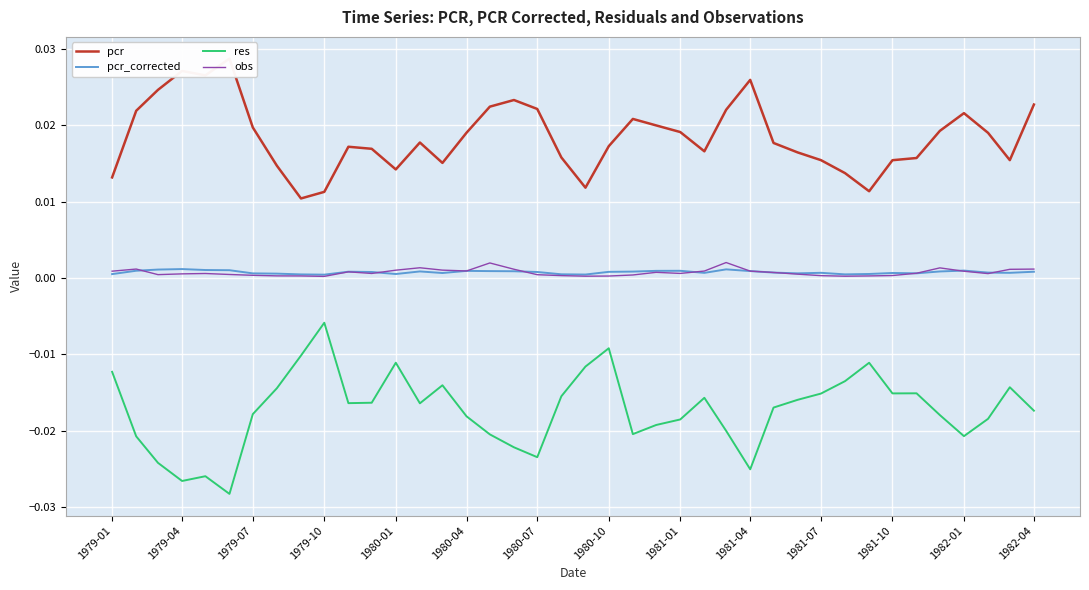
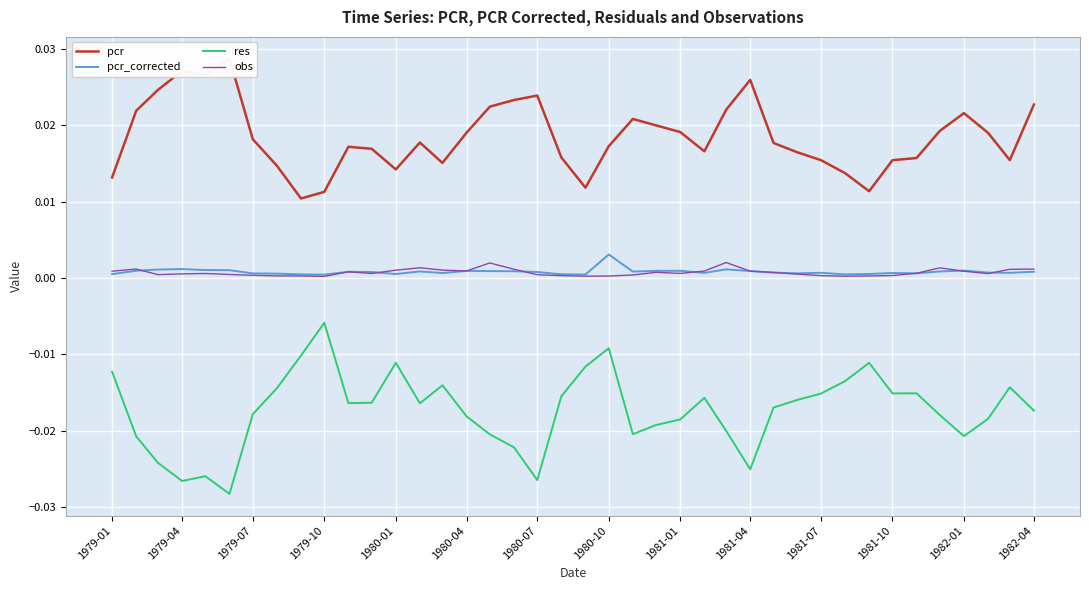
pcr, 1979-07: 0.020 -> 0.018
pcr, 1980-07: 0.022 -> 0.024
res, 1980-07: -0.023 -> -0.026
pcr_corrected, 1980-10: 0.001 -> 0.003
